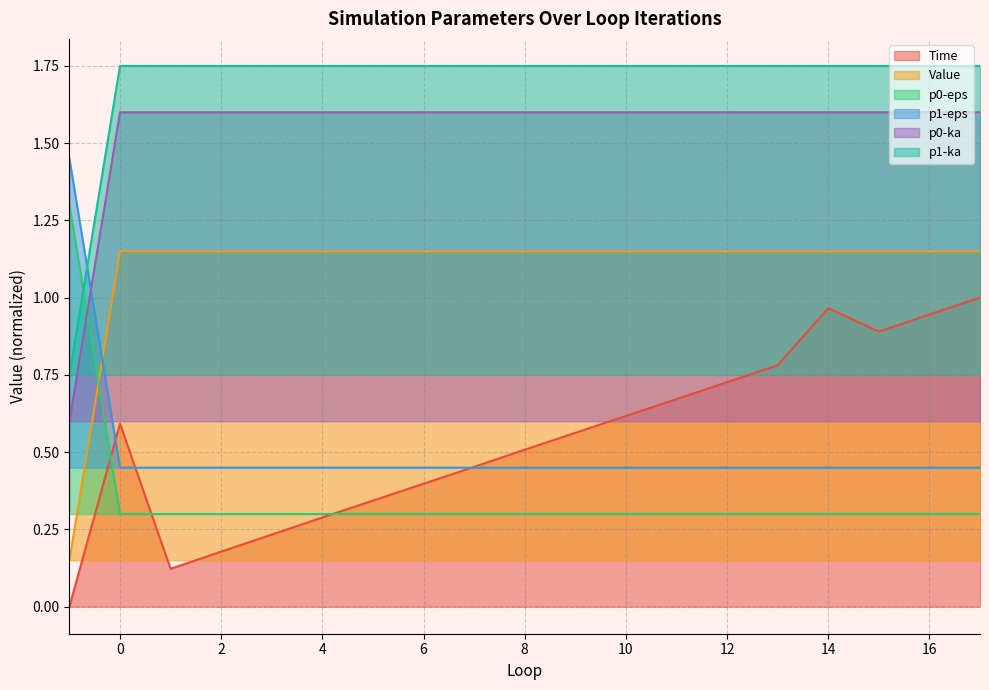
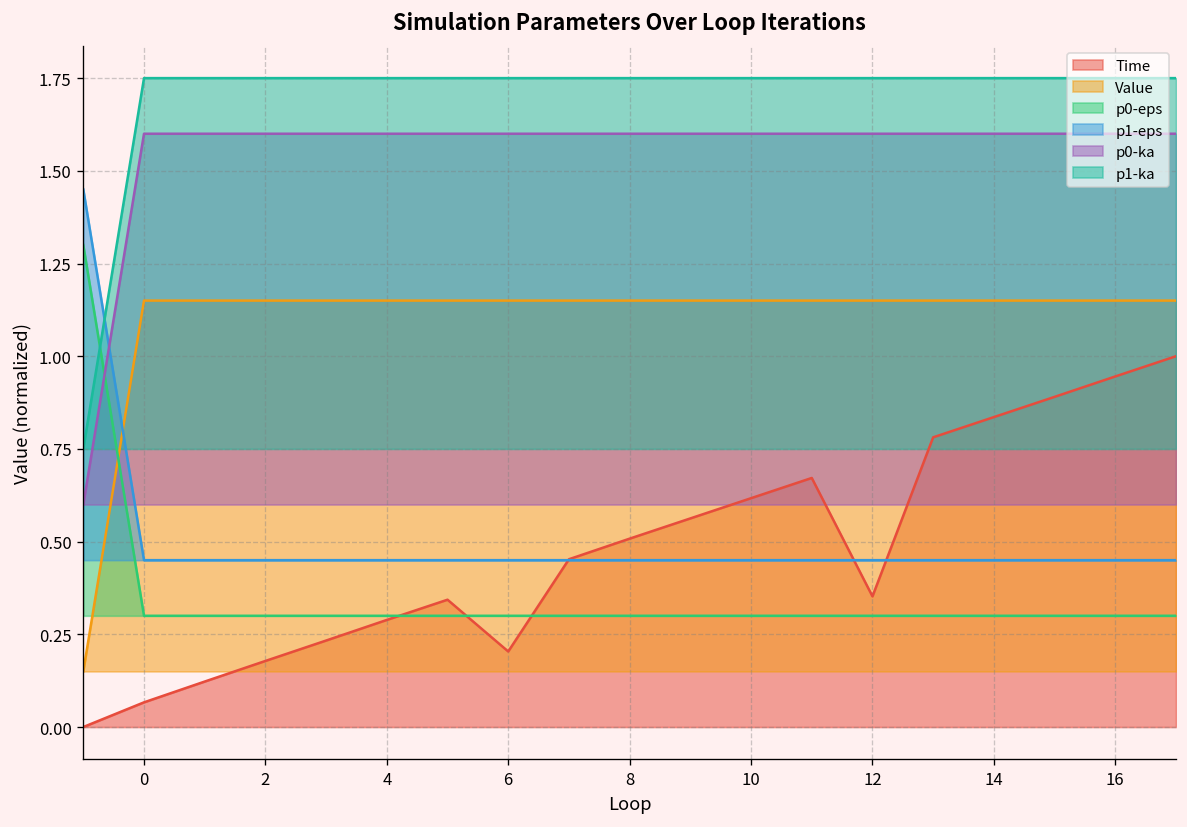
Time, 0: 0.59 -> 0.07
Time, 6: 0.40 -> 0.20
Time, 12: 0.73 -> 0.35
Time, 14: 0.97 -> 0.84
